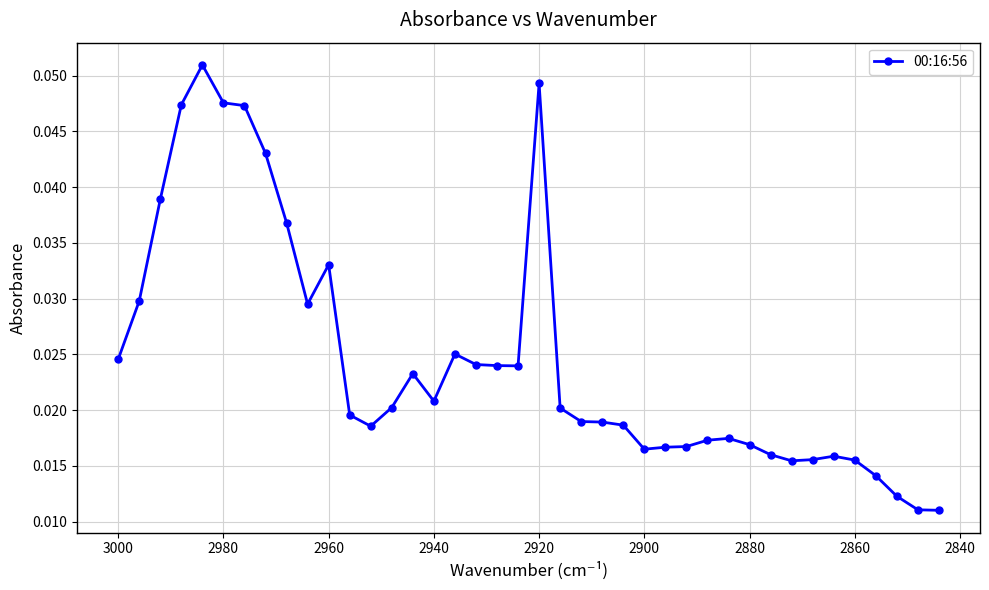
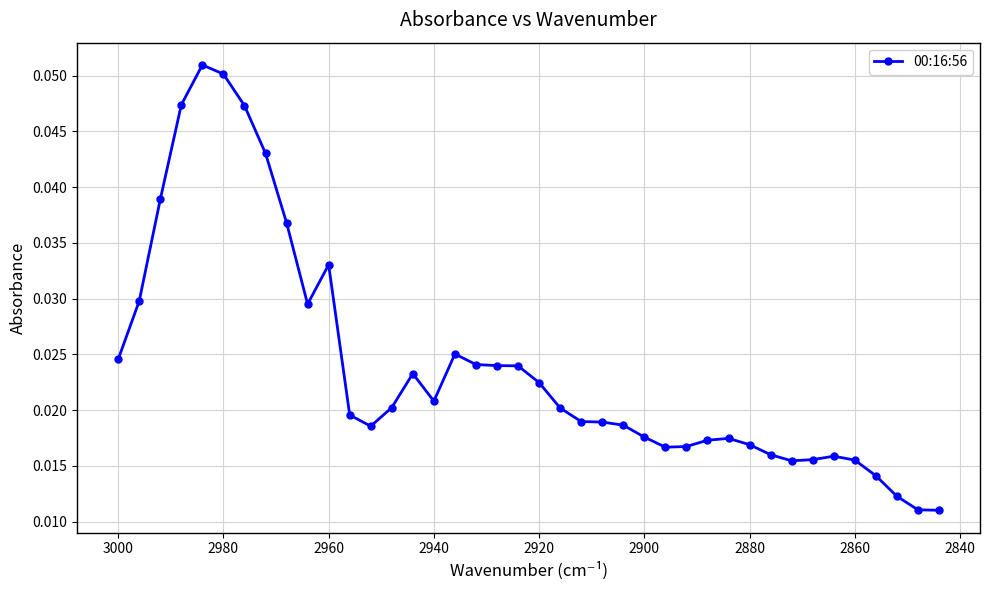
2980: 0.0476 -> 0.0501
2920: 0.0493 -> 0.0225
2900: 0.0165 -> 0.0176
